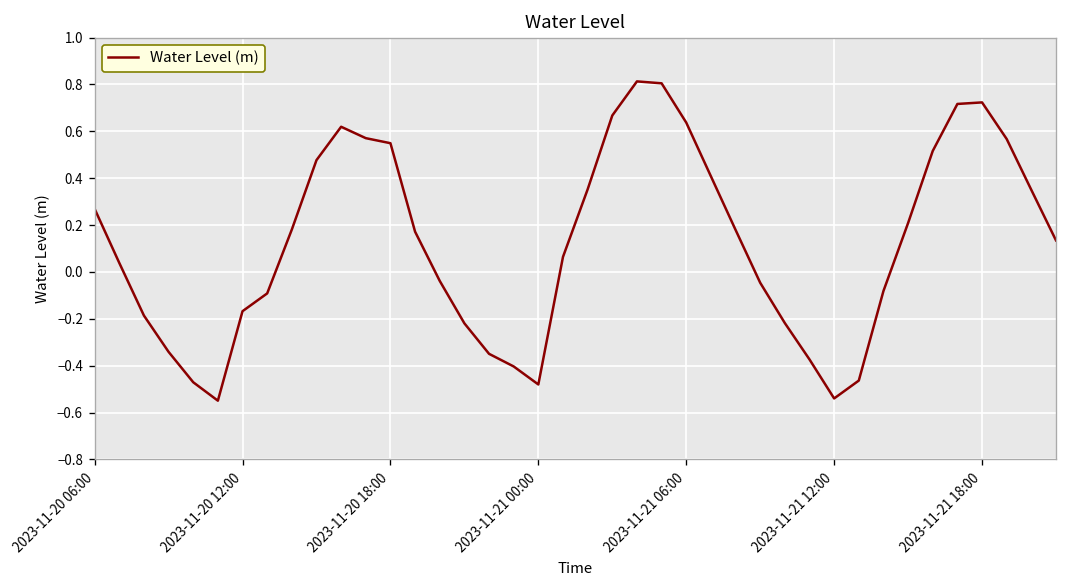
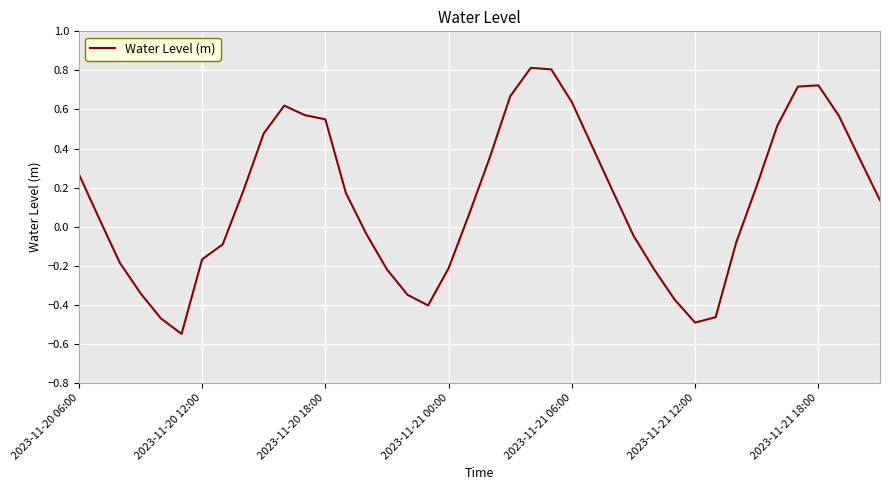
2023-11-21 00:00: -0.48 -> -0.21
2023-11-21 12:00: -0.54 -> -0.49
